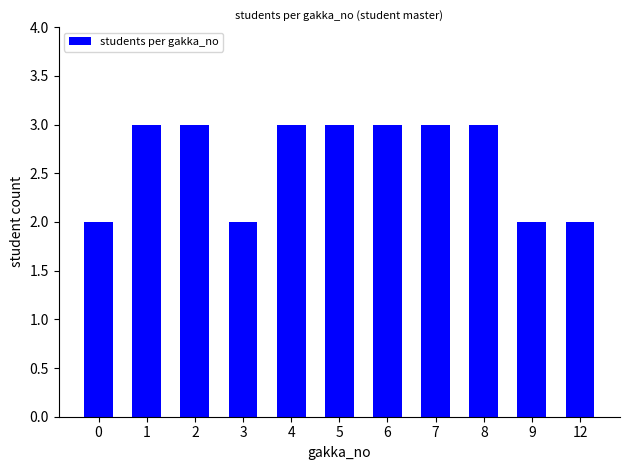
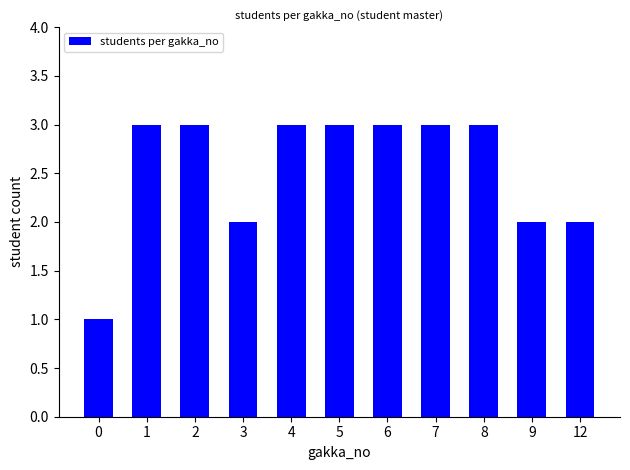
0: 2 -> 1
